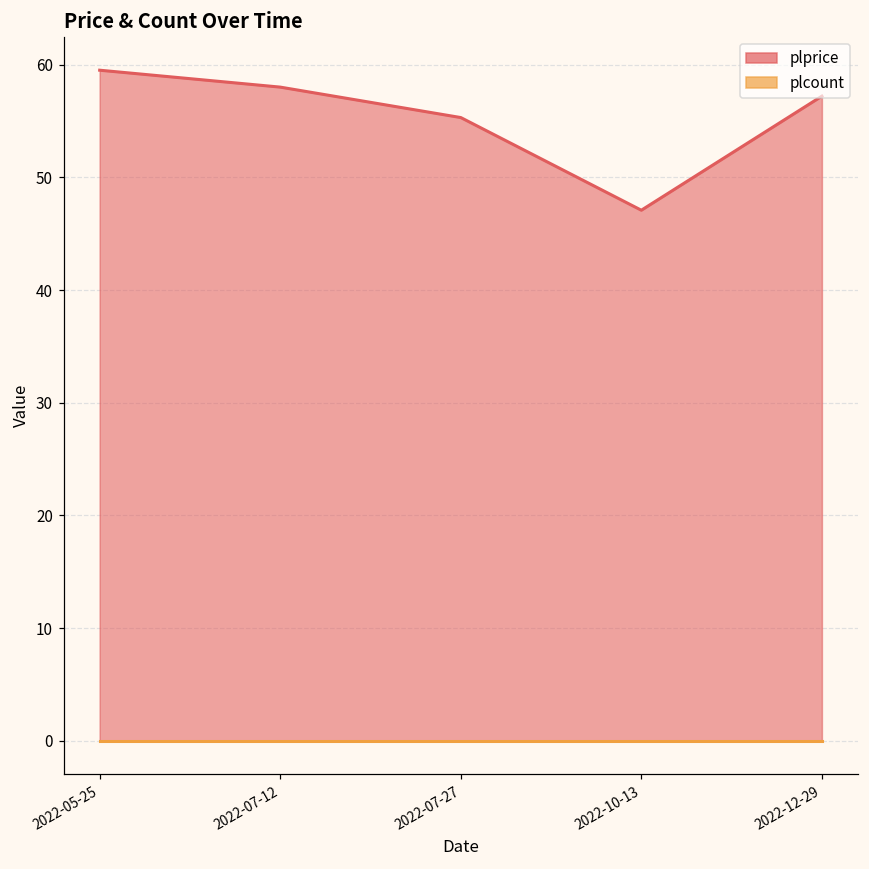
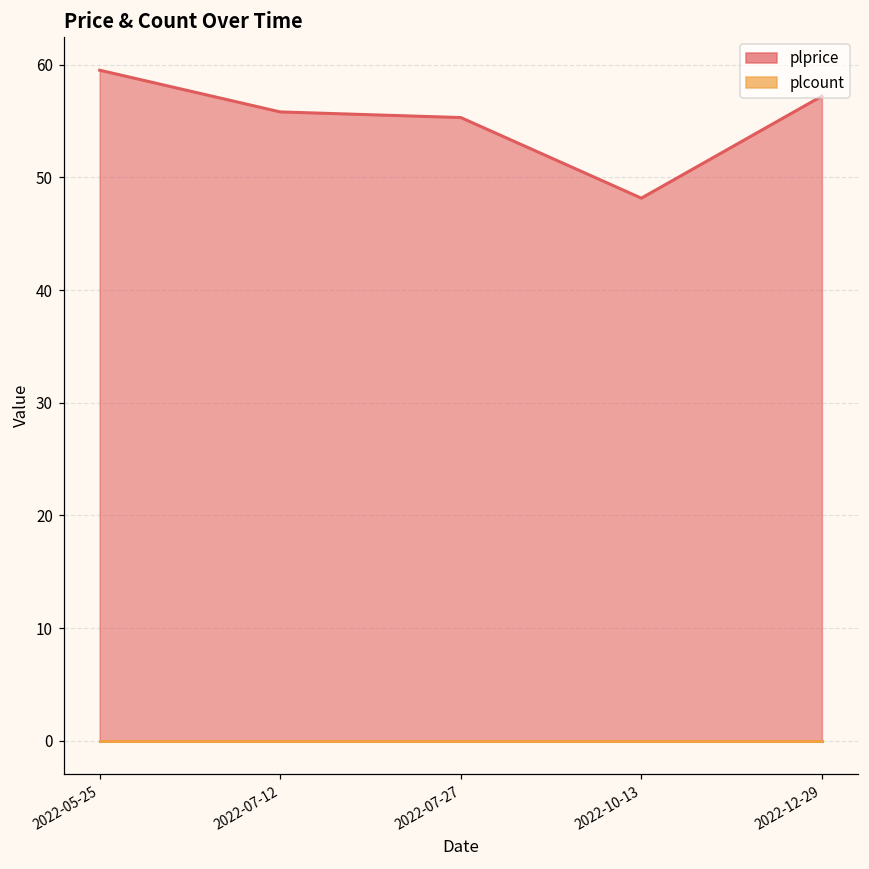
plprice, 2022-07-12: 58.0 -> 55.8
plprice, 2022-10-13: 47.1 -> 48.2
